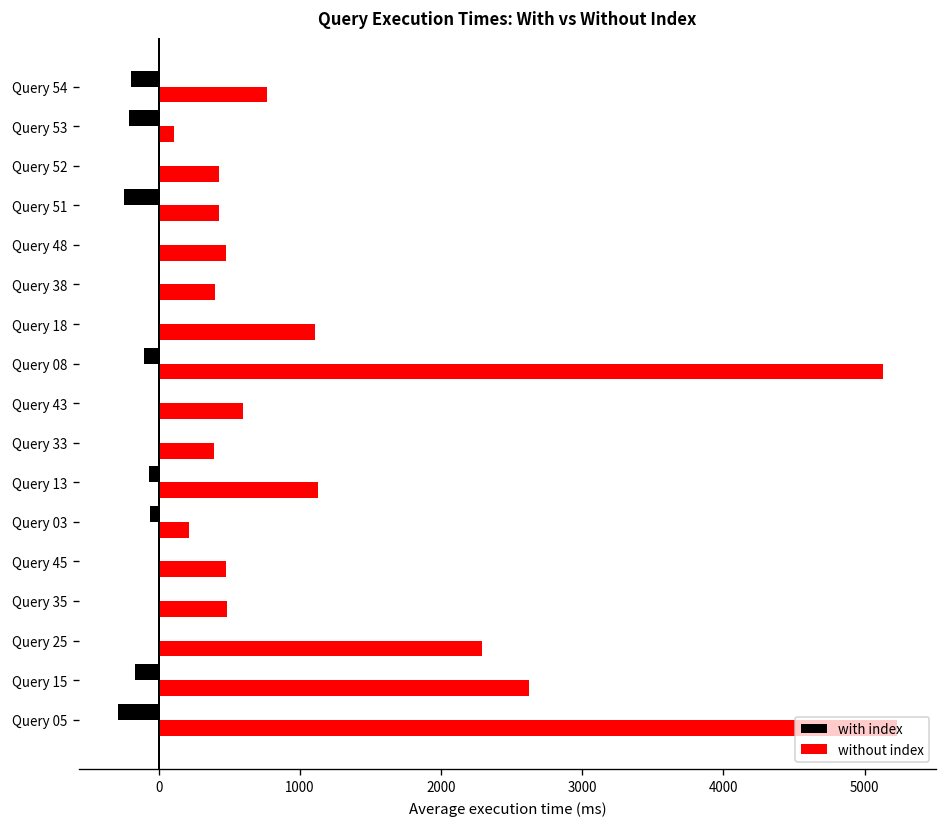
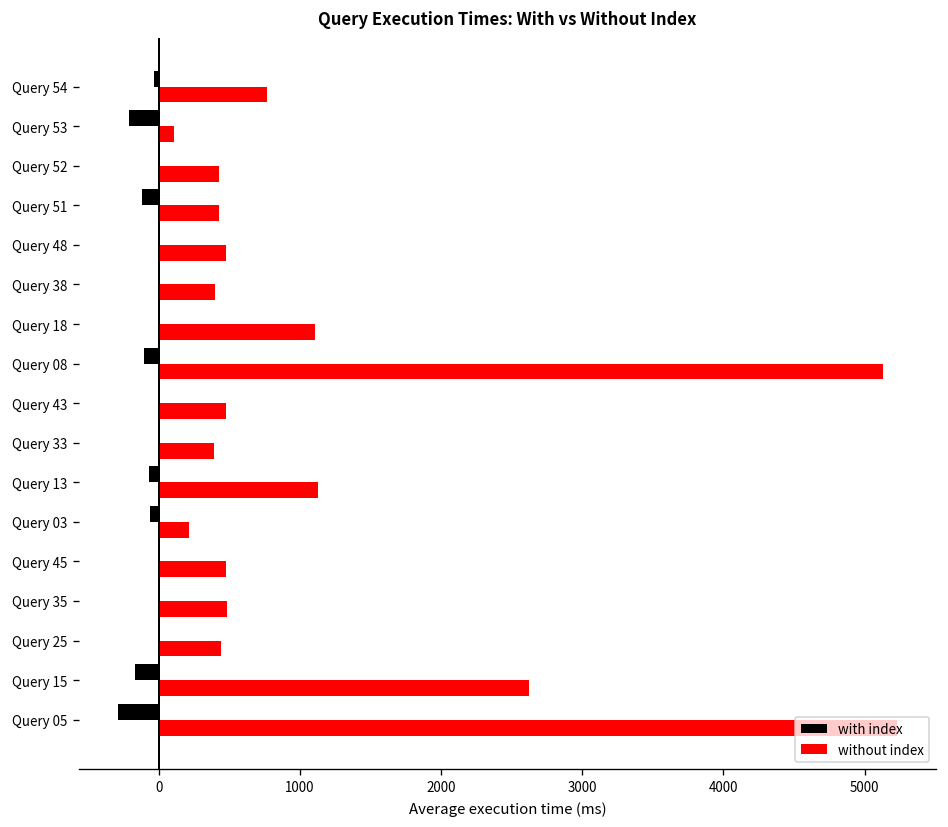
with index, Query 54: -190 -> -30
with index, Query 51: -250 -> -120
without index, Query 43: 600 -> 470
without index, Query 25: 2290 -> 440
